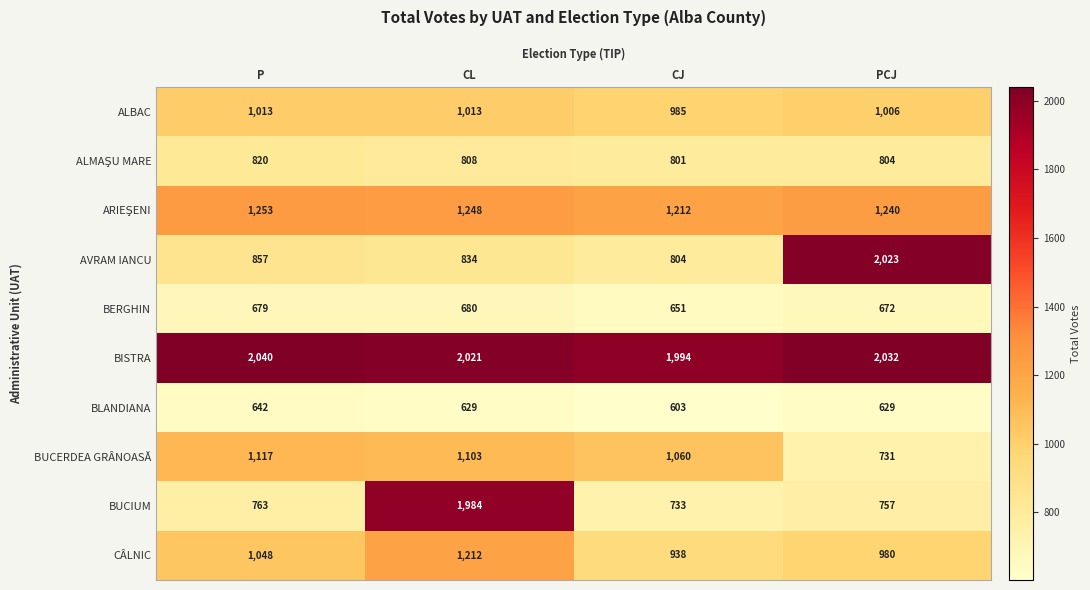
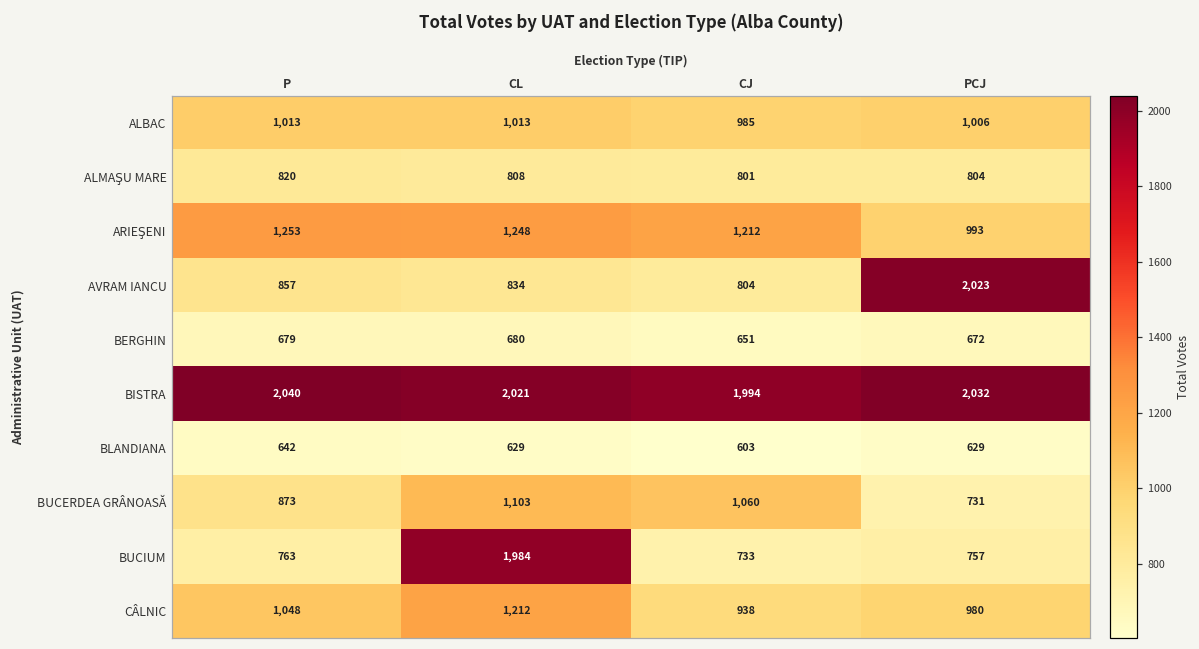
ARIEŞENI, PCJ: 1,240 -> 993
BUCERDEA GRÂNOASĂ, P: 1,117 -> 873
